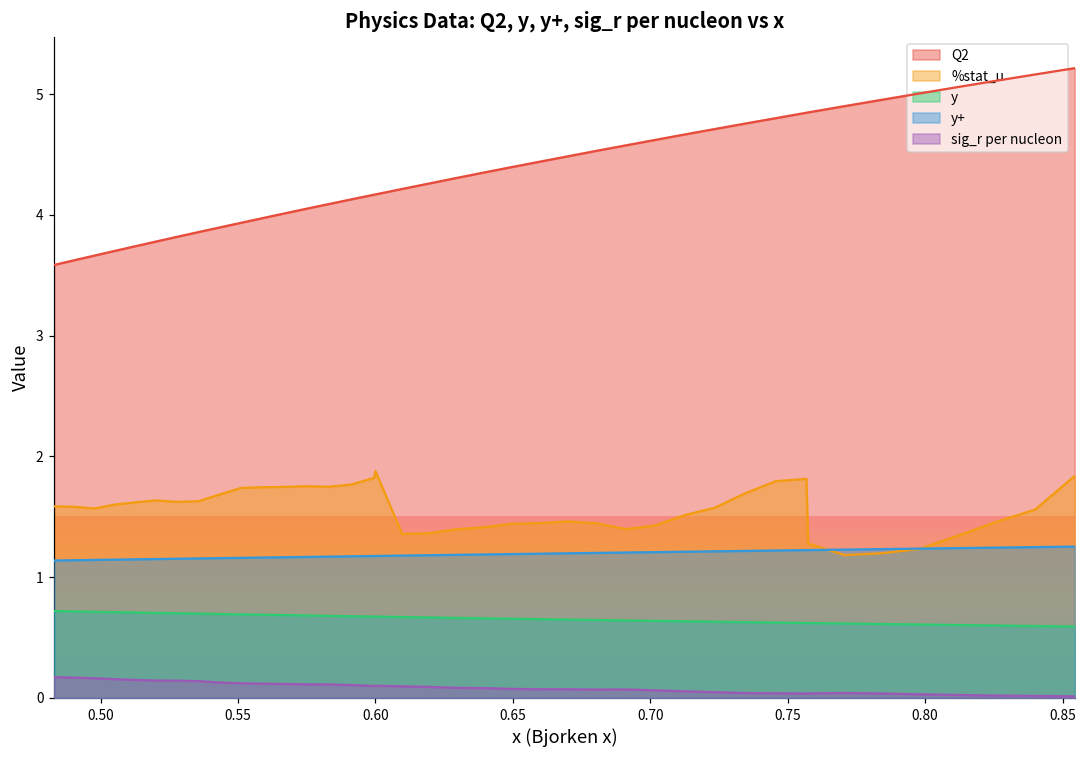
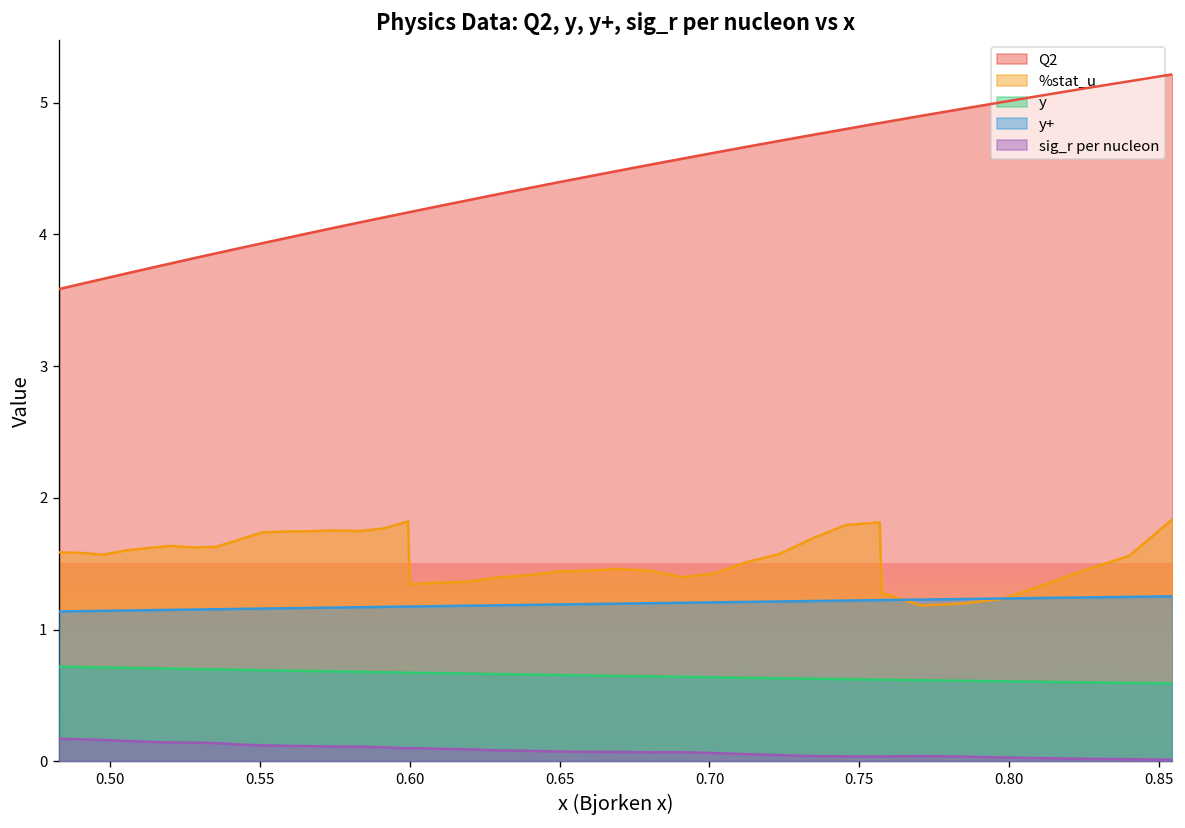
%stat_u, 0.60: 1.88 -> 1.34
